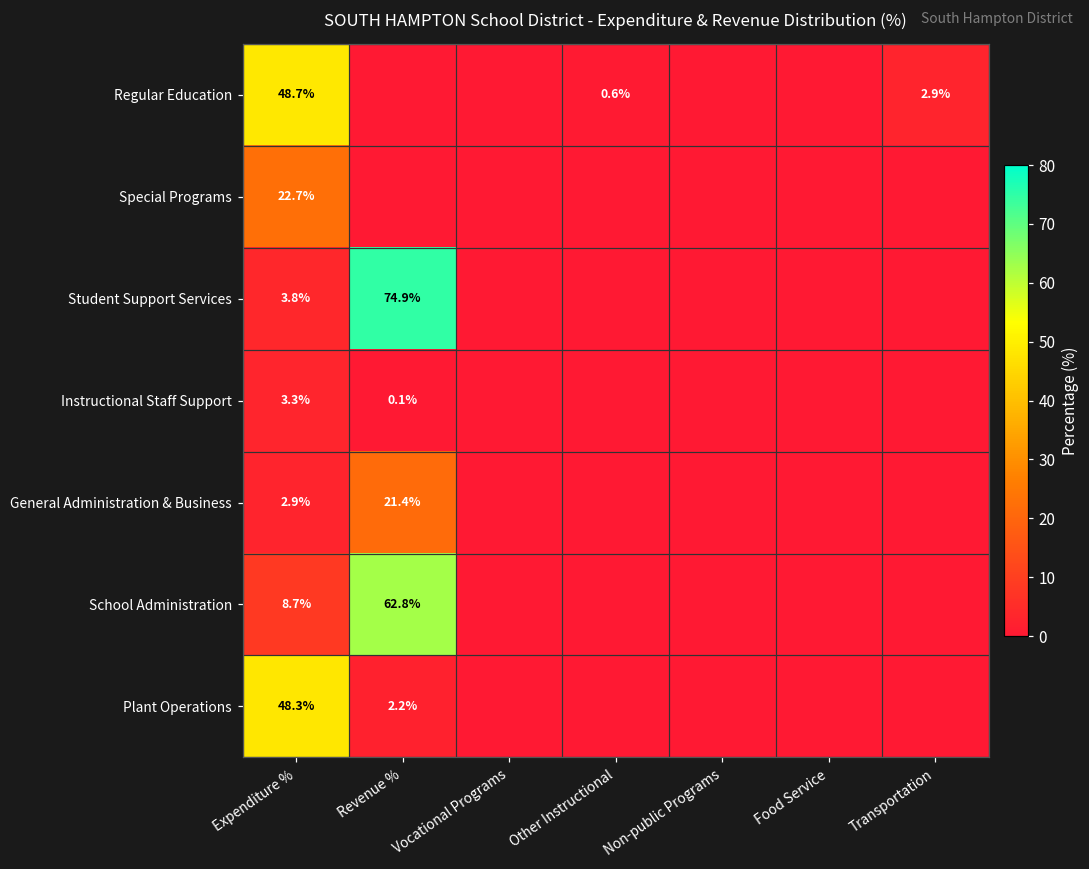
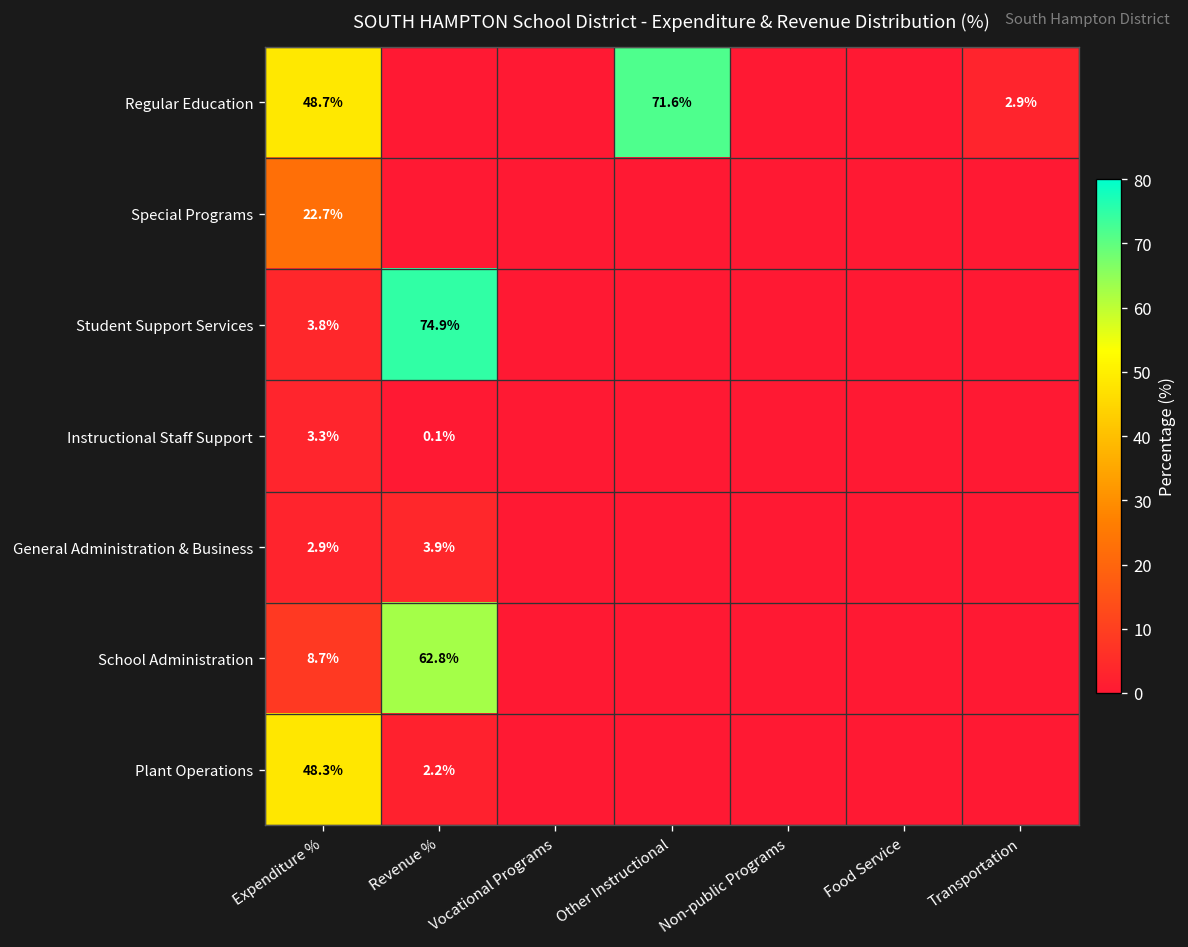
Regular Education, Other Instructional: 0.6% -> 71.6%
General Administration & Business, Revenue %: 21.4% -> 3.9%
